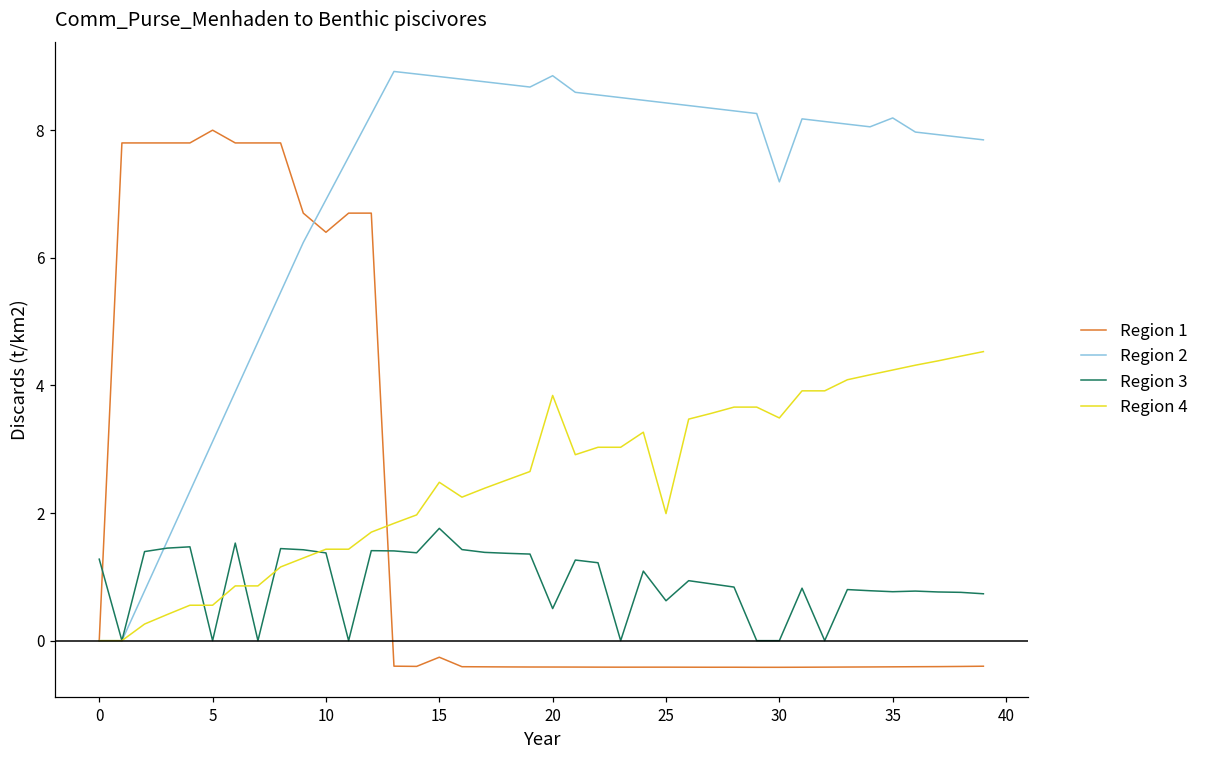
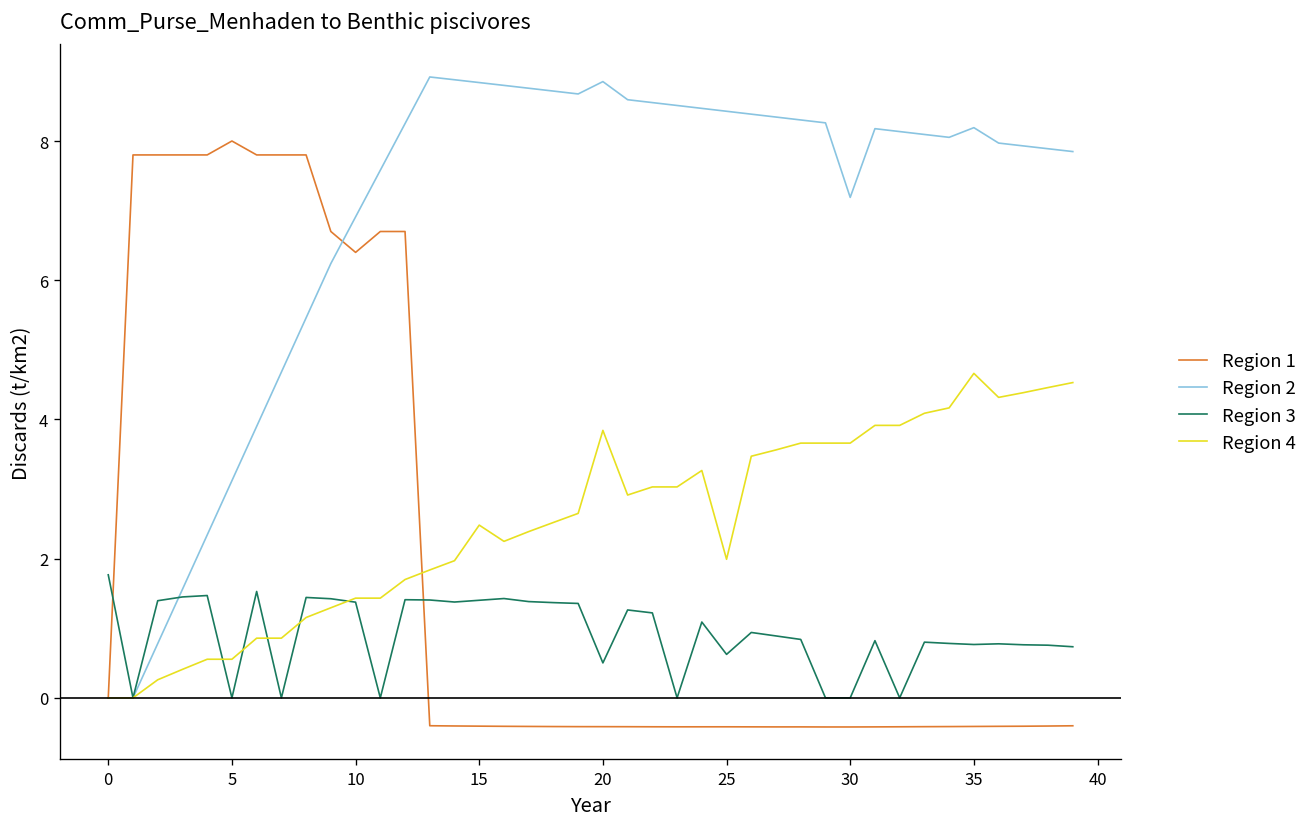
Region 3, 0: 1.3 -> 1.8
Region 1, 15: -0.3 -> -0.4
Region 3, 15: 1.8 -> 1.4
Region 4, 30: 3.5 -> 3.7
Region 4, 35: 4.2 -> 4.7
